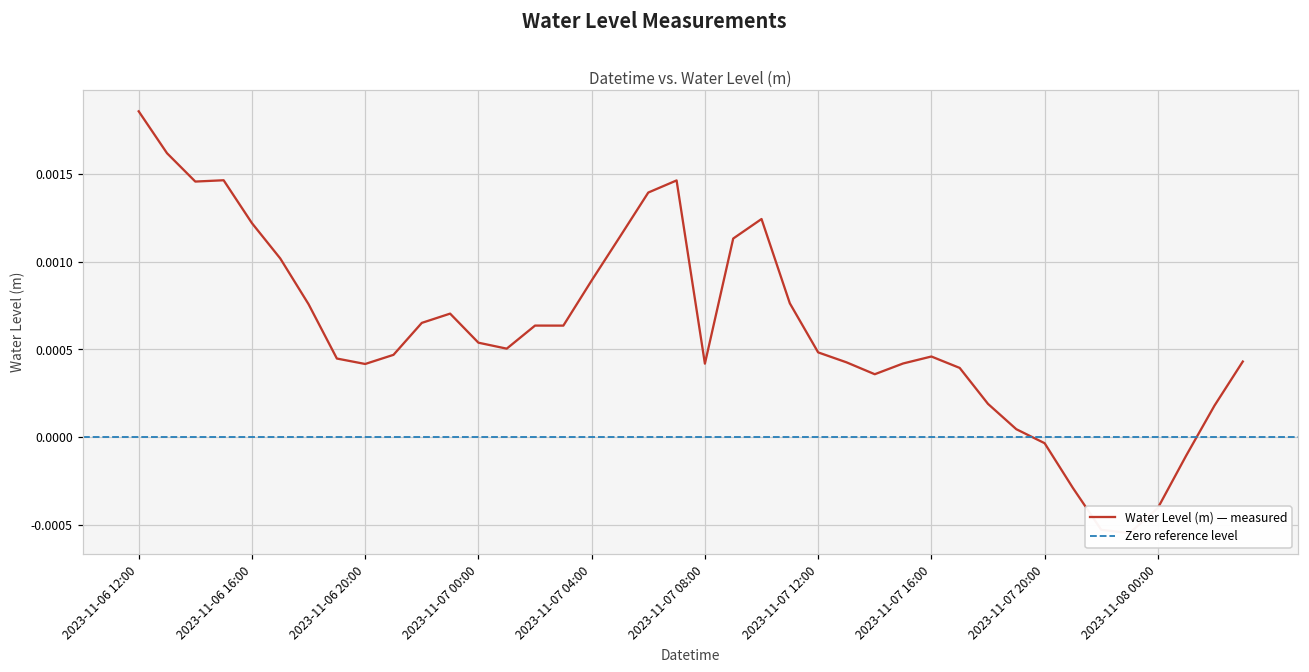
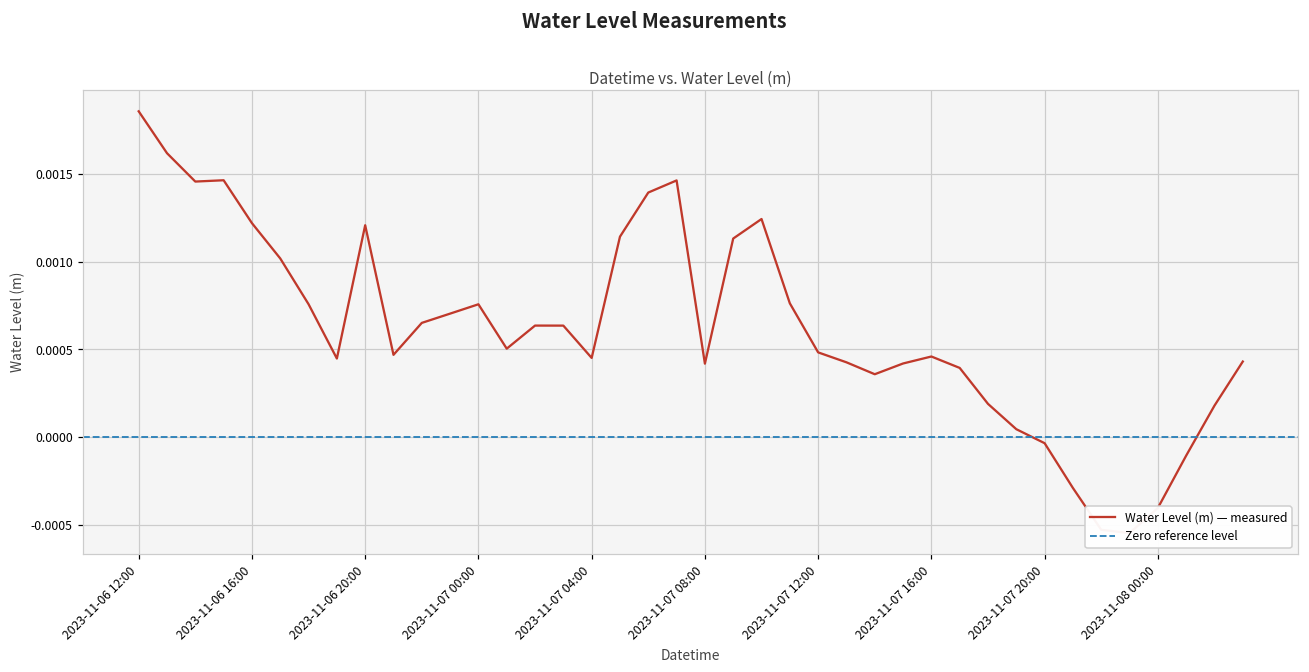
2023-11-06 20:00: 0.00042 -> 0.00121
2023-11-07 00:00: 0.00054 -> 0.00076
2023-11-07 04:00: 0.00089 -> 0.00045
